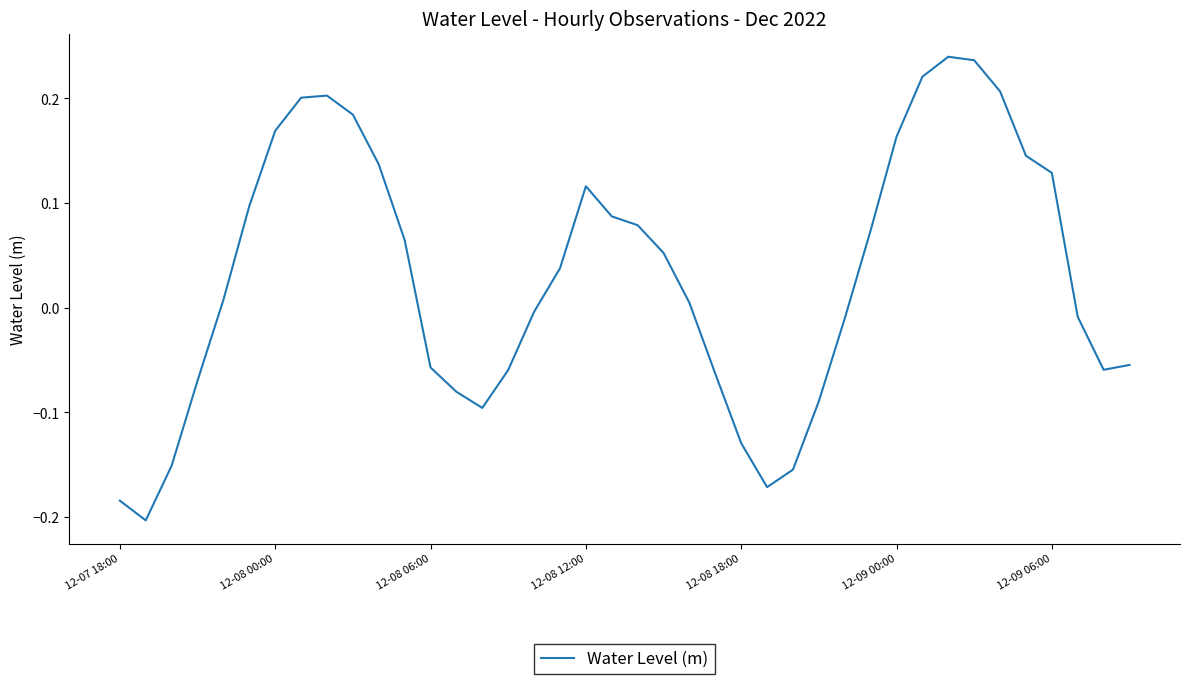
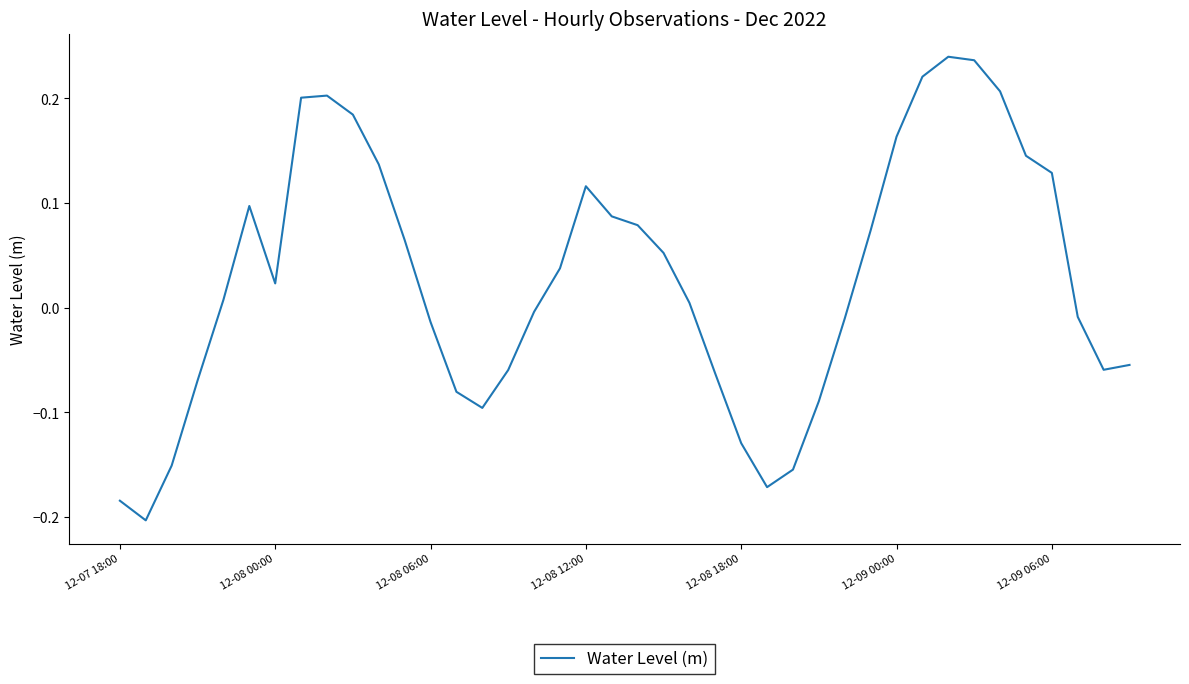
12-08 00:00: 0.169 -> 0.023
12-08 06:00: -0.057 -> -0.014
